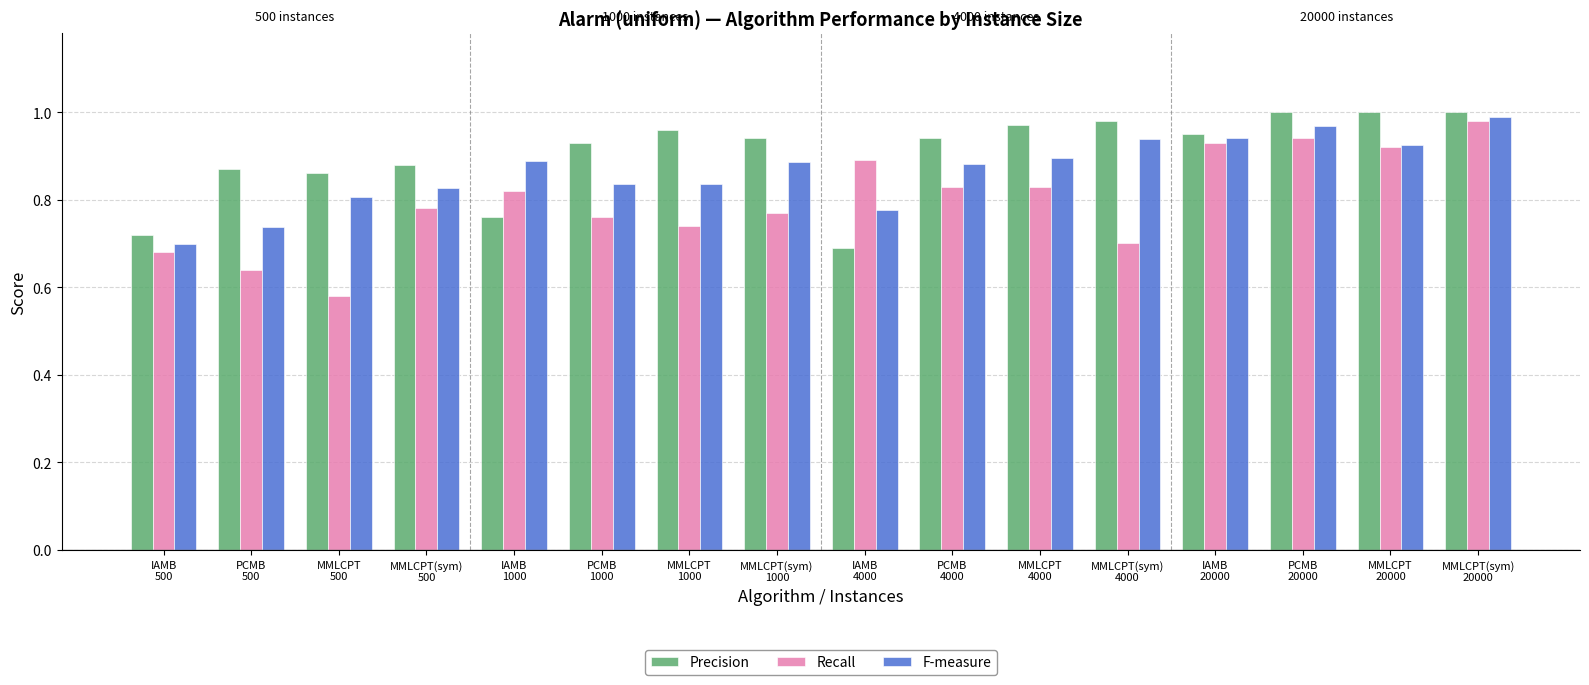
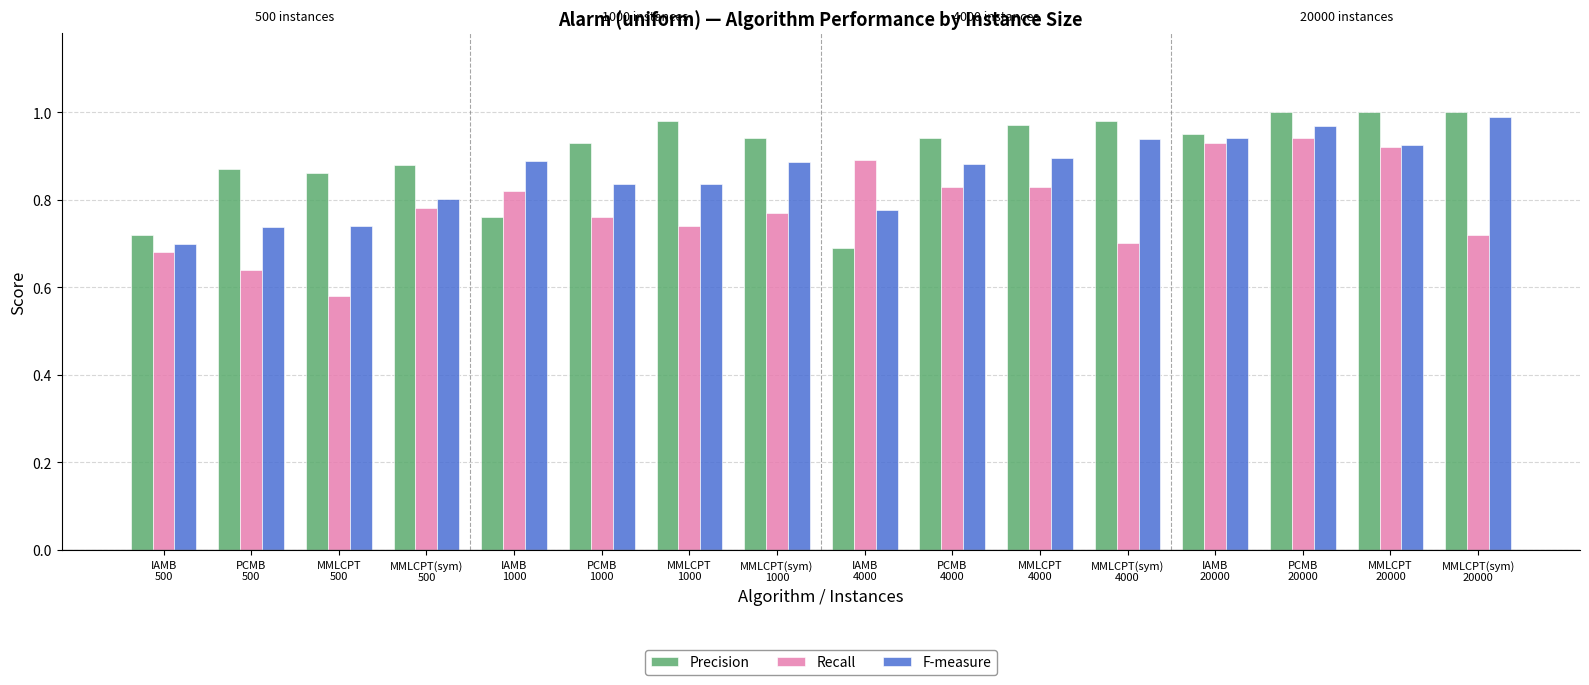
F-measure, MMLCPT 500: 0.81 -> 0.74
F-measure, MMLCPT(sym) 500: 0.83 -> 0.80
Precision, MMLCPT 1000: 0.96 -> 0.98
Recall, MMLCPT(sym) 20000: 0.98 -> 0.72
